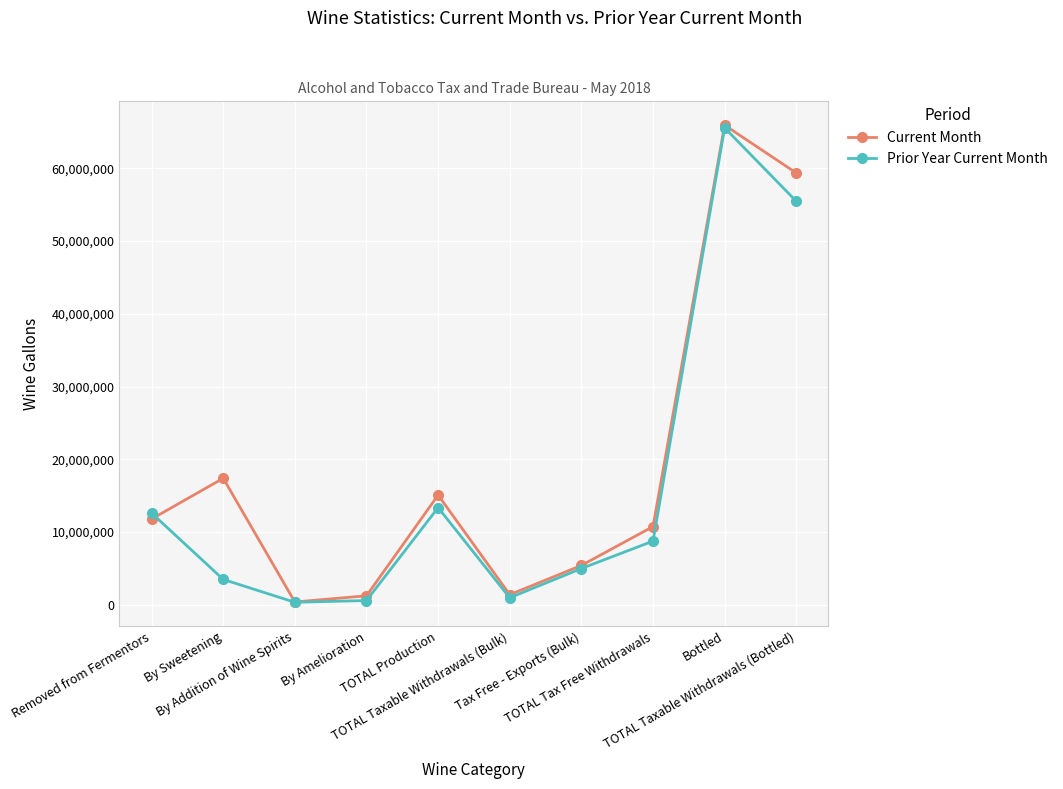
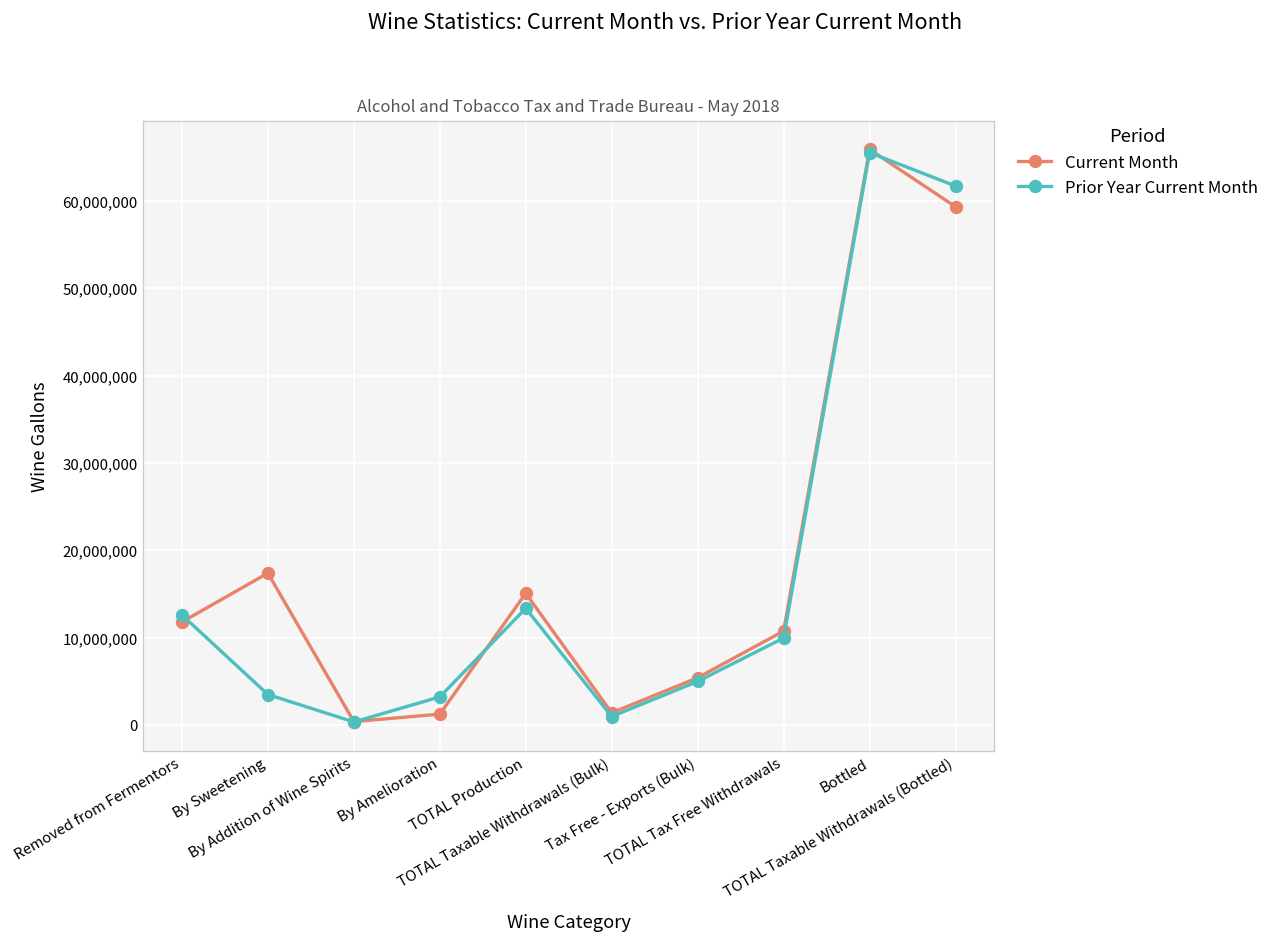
Prior Year Current Month, By Amelioration: 1,000,000 -> 3,000,000
Prior Year Current Month, TOTAL Tax Free Withdrawals: 9,000,000 -> 10,000,000
Prior Year Current Month, TOTAL Taxable Withdrawals (Bottled): 55,000,000 -> 62,000,000
